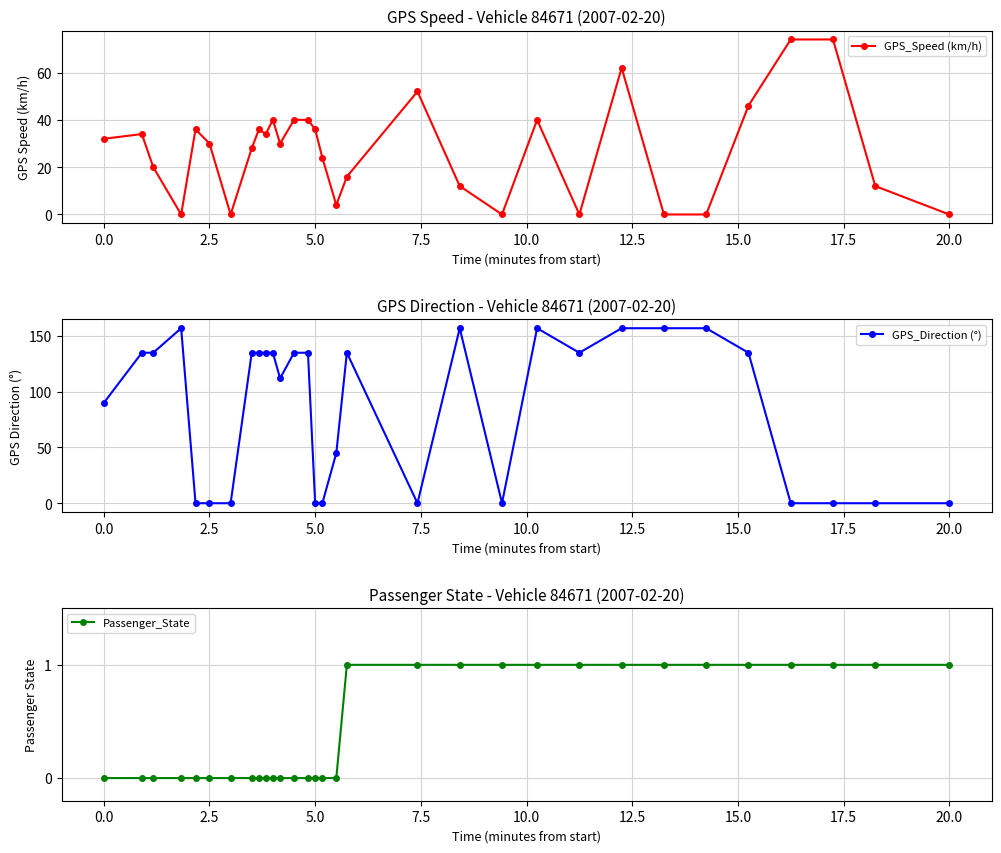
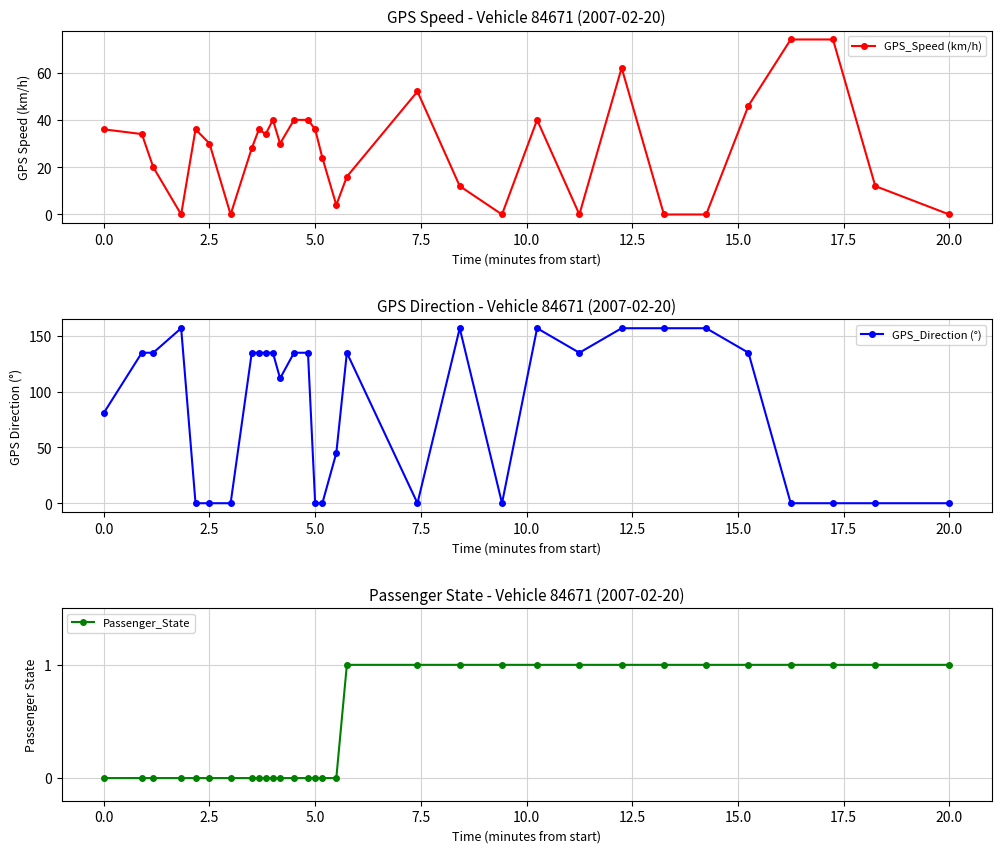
GPS Speed - Vehicle 84671 (2007-02-20), 0.0: 32 -> 36
GPS Direction - Vehicle 84671 (2007-02-20), 0.0: 90 -> 81
